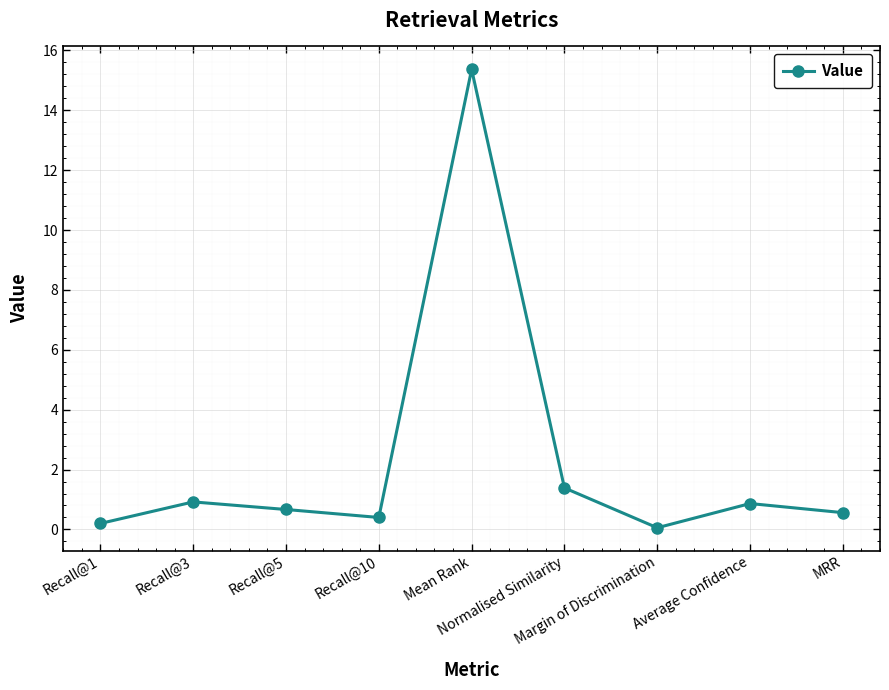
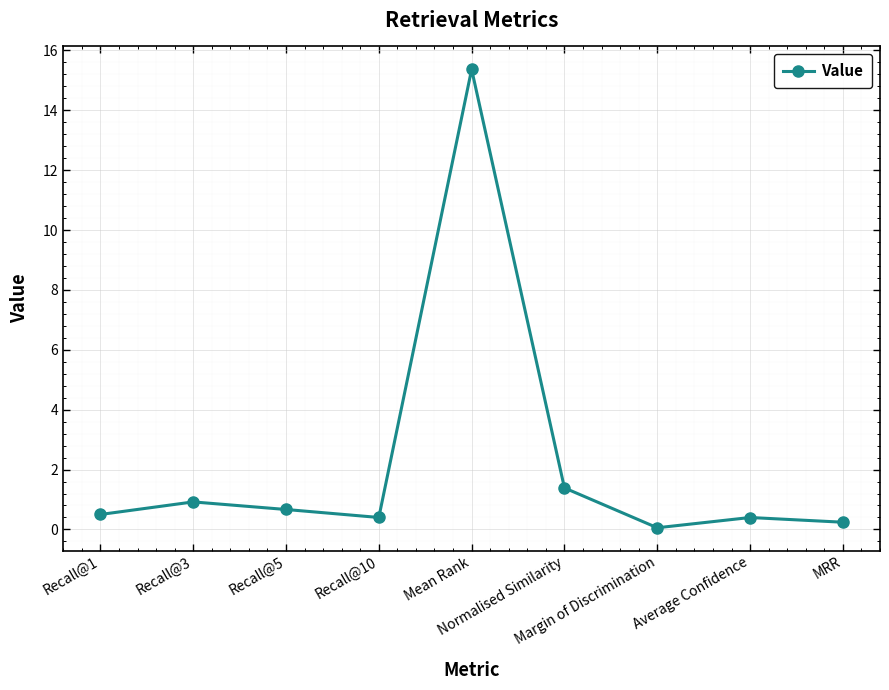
Recall@1: 0.2 -> 0.5
Average Confidence: 0.9 -> 0.4
MRR: 0.6 -> 0.2
